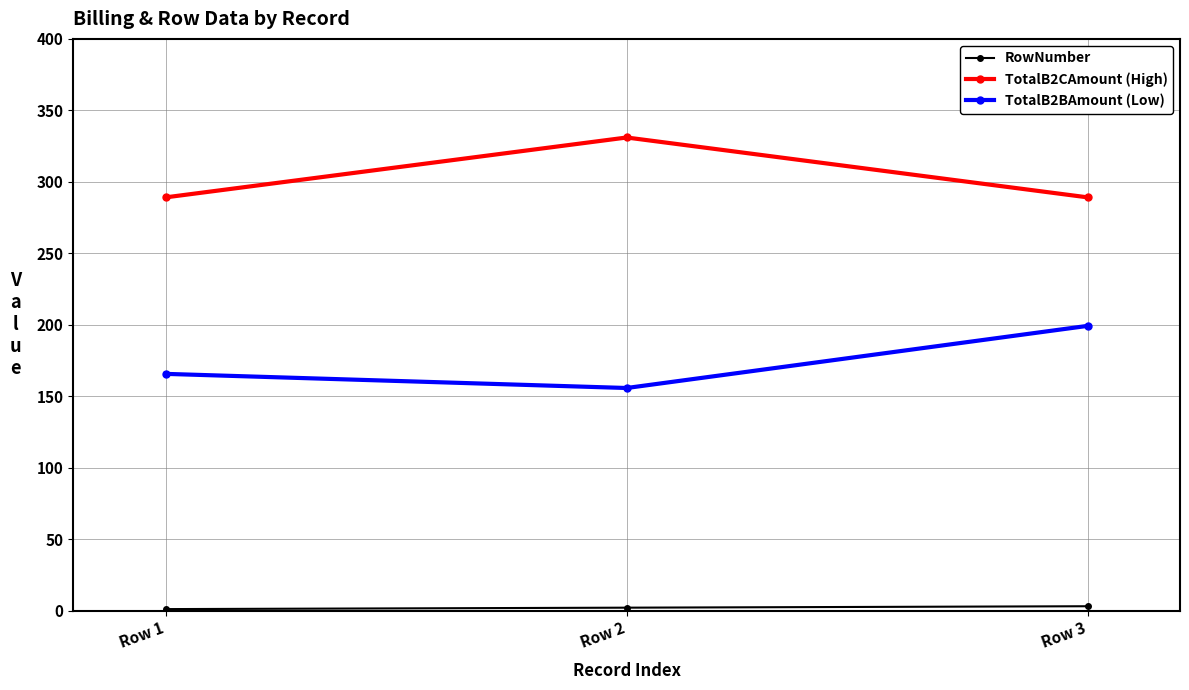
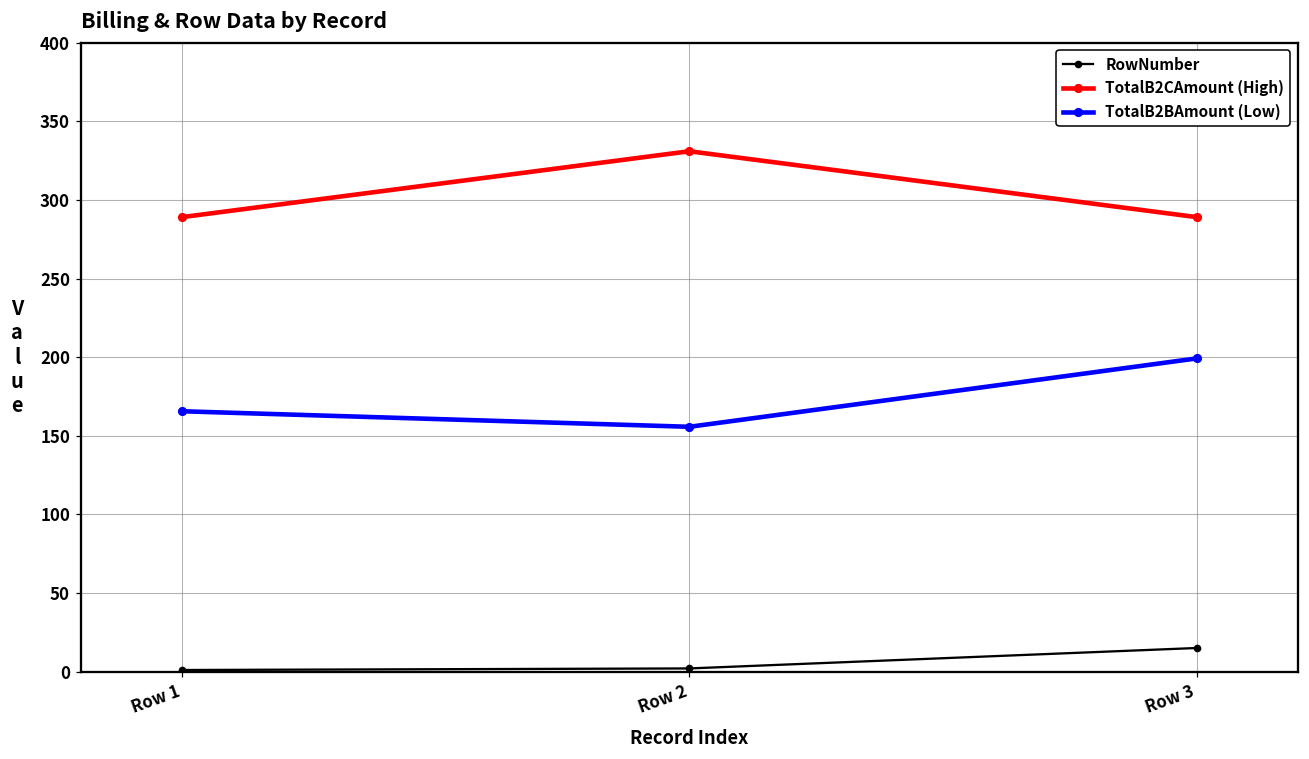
RowNumber, Row 3: 3 -> 15
